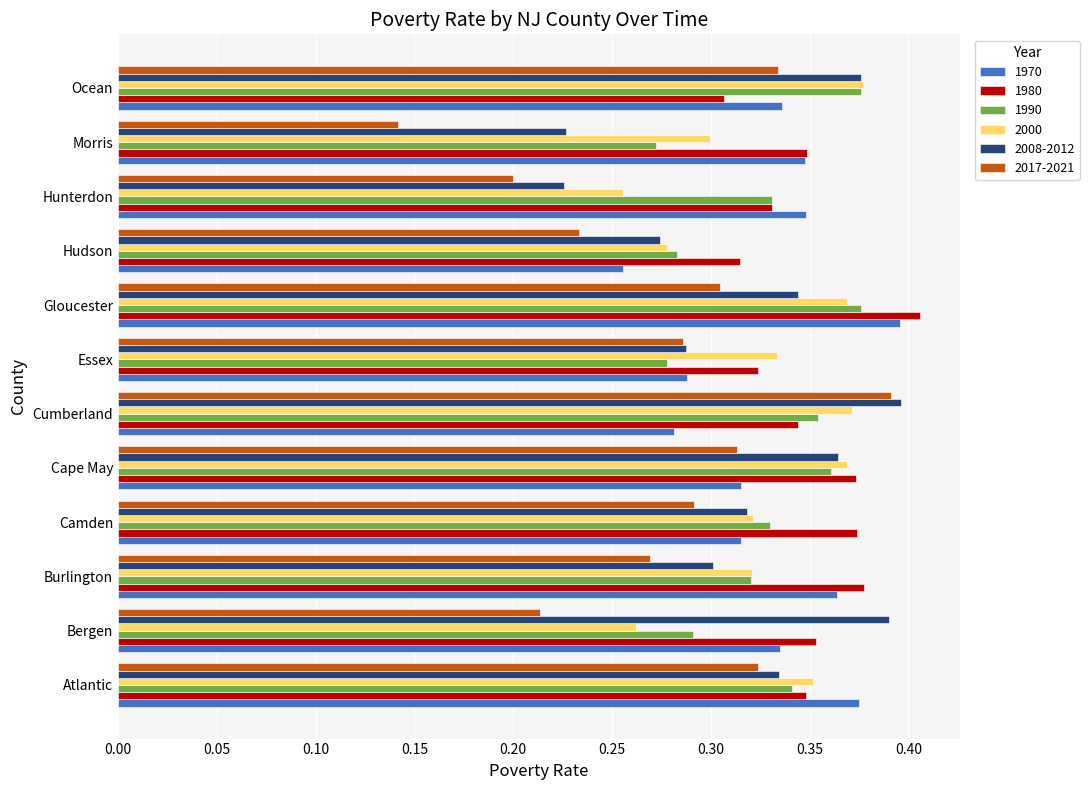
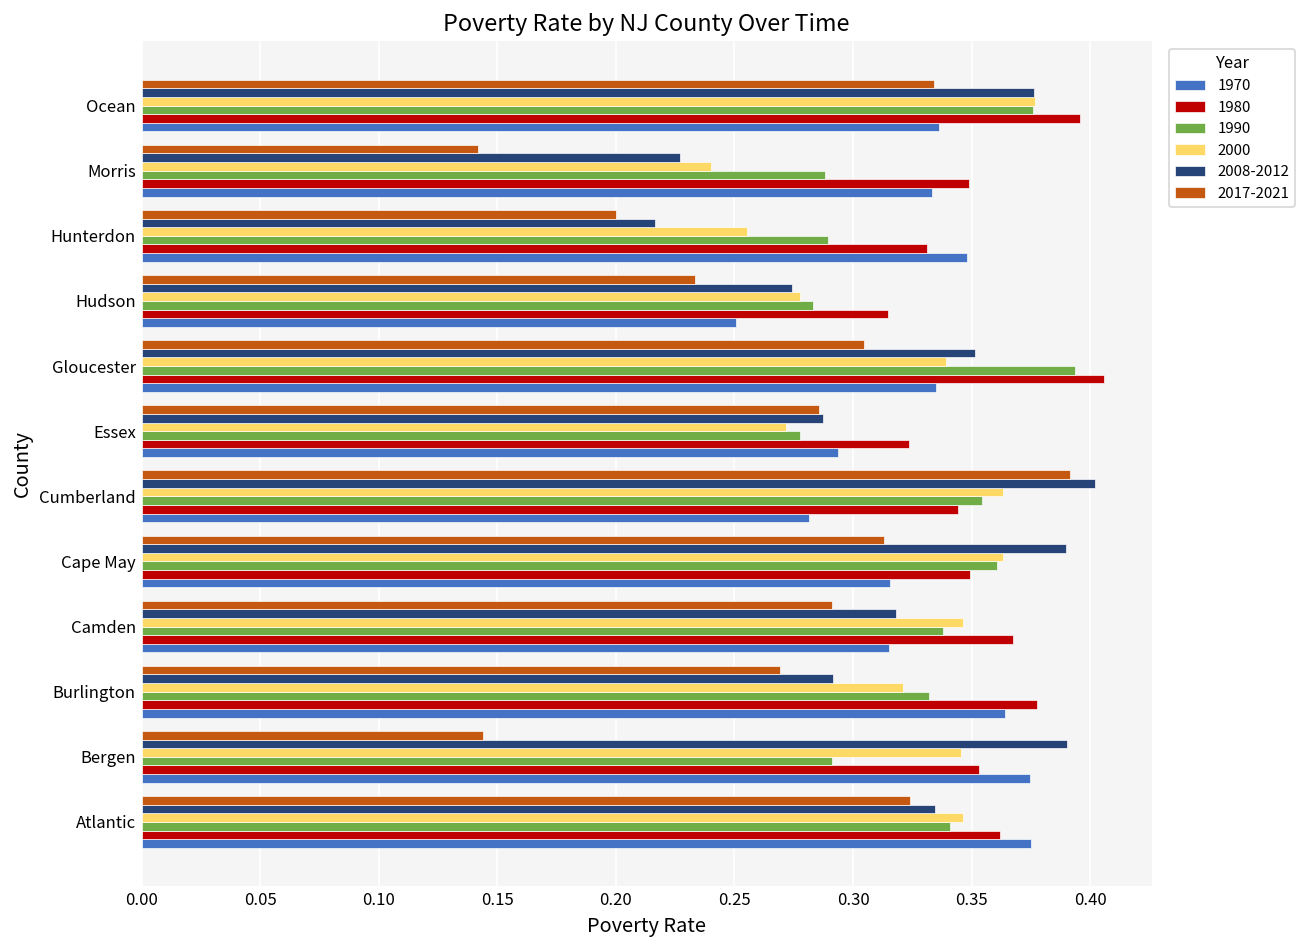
1980, Ocean: 0.307 -> 0.396
2000, Morris: 0.300 -> 0.240
1990, Morris: 0.272 -> 0.288
1970, Morris: 0.348 -> 0.333
2008-2012, Hunterdon: 0.226 -> 0.217
1990, Hunterdon: 0.331 -> 0.289
1970, Hudson: 0.256 -> 0.251
2008-2012, Gloucester: 0.344 -> 0.351
2000, Gloucester: 0.369 -> 0.339
1990, Gloucester: 0.376 -> 0.393
1970, Gloucester: 0.396 -> 0.335
2000, Essex: 0.333 -> 0.272
1970, Essex: 0.288 -> 0.294
2008-2012, Cumberland: 0.396 -> 0.402
2000, Cumberland: 0.372 -> 0.363
2008-2012, Cape May: 0.364 -> 0.390
2000, Cape May: 0.369 -> 0.363
1980, Cape May: 0.374 -> 0.349
2000, Camden: 0.321 -> 0.346
1990, Camden: 0.330 -> 0.338
1980, Camden: 0.374 -> 0.368
2008-2012, Burlington: 0.301 -> 0.292
1990, Burlington: 0.321 -> 0.332
2017-2021, Bergen: 0.214 -> 0.144
2000, Bergen: 0.262 -> 0.345
1970, Bergen: 0.335 -> 0.375
2000, Atlantic: 0.352 -> 0.346
1980, Atlantic: 0.348 -> 0.362
